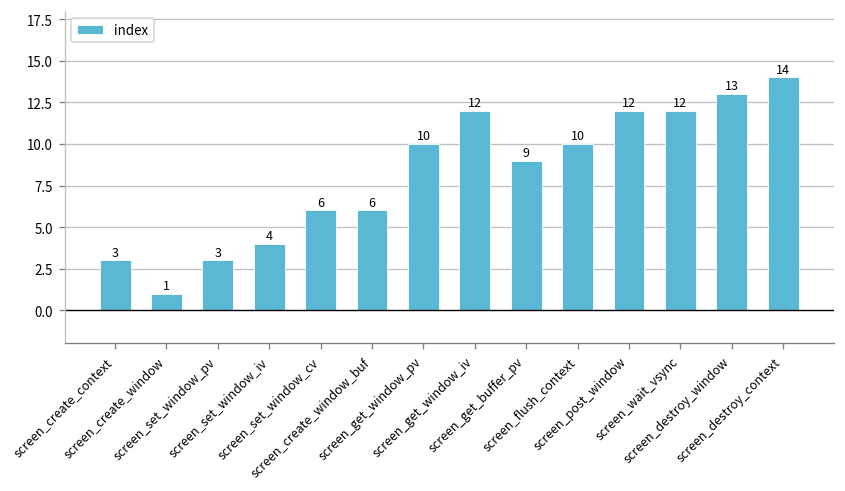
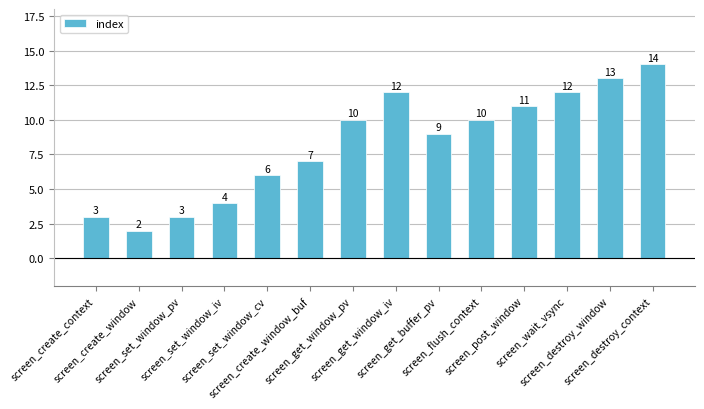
screen_create_window: 1 -> 2
screen_create_window_buf: 6 -> 7
screen_post_window: 12 -> 11
